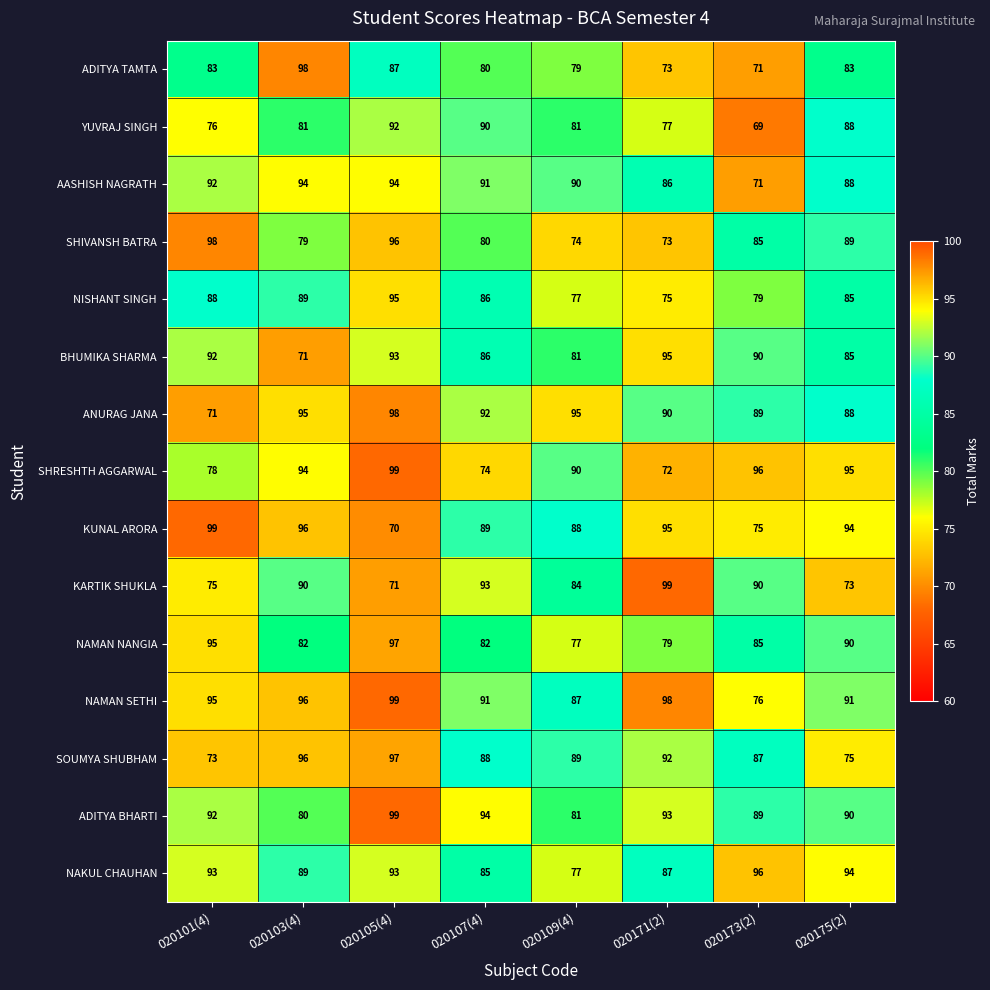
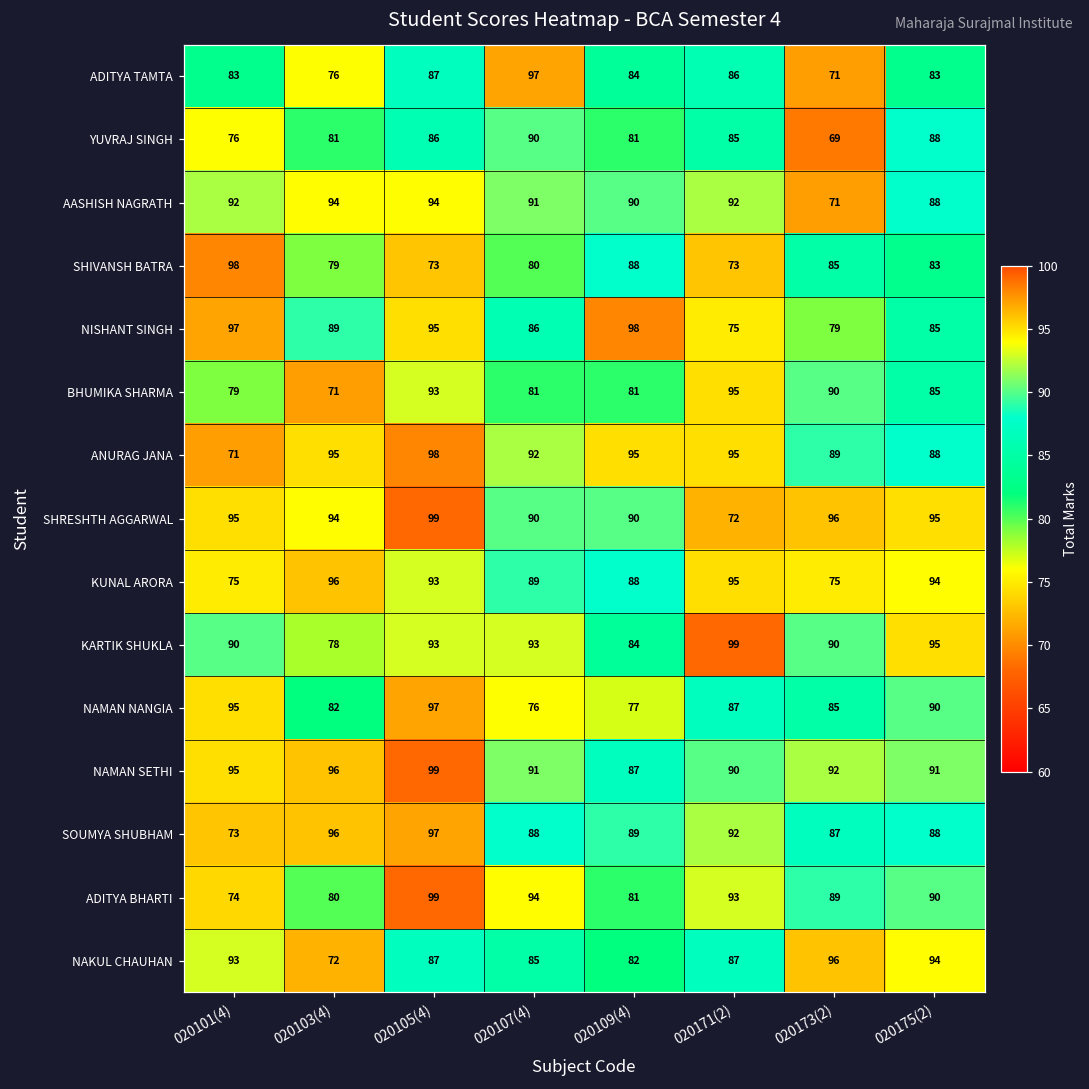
ADITYA TAMTA, 020103(4): 98 -> 76
ADITYA TAMTA, 020107(4): 80 -> 97
ADITYA TAMTA, 020109(4): 79 -> 84
ADITYA TAMTA, 020171(2): 73 -> 86
YUVRAJ SINGH, 020105(4): 92 -> 86
YUVRAJ SINGH, 020171(2): 77 -> 85
AASHISH NAGRATH, 020171(2): 86 -> 92
SHIVANSH BATRA, 020105(4): 96 -> 73
SHIVANSH BATRA, 020109(4): 74 -> 88
SHIVANSH BATRA, 020175(2): 89 -> 83
NISHANT SINGH, 020101(4): 88 -> 97
NISHANT SINGH, 020109(4): 77 -> 98
BHUMIKA SHARMA, 020101(4): 92 -> 79
BHUMIKA SHARMA, 020107(4): 86 -> 81
ANURAG JANA, 020171(2): 90 -> 95
SHRESHTH AGGARWAL, 020101(4): 78 -> 95
SHRESHTH AGGARWAL, 020107(4): 74 -> 90
KUNAL ARORA, 020101(4): 99 -> 75
KUNAL ARORA, 020105(4): 70 -> 93
KARTIK SHUKLA, 020101(4): 75 -> 90
KARTIK SHUKLA, 020103(4): 90 -> 78
KARTIK SHUKLA, 020105(4): 71 -> 93
KARTIK SHUKLA, 020175(2): 73 -> 95
NAMAN NANGIA, 020107(4): 82 -> 76
NAMAN NANGIA, 020171(2): 79 -> 87
NAMAN SETHI, 020171(2): 98 -> 90
NAMAN SETHI, 020173(2): 76 -> 92
SOUMYA SHUBHAM, 020175(2): 75 -> 88
ADITYA BHARTI, 020101(4): 92 -> 74
NAKUL CHAUHAN, 020103(4): 89 -> 72
NAKUL CHAUHAN, 020105(4): 93 -> 87
NAKUL CHAUHAN, 020109(4): 77 -> 82
